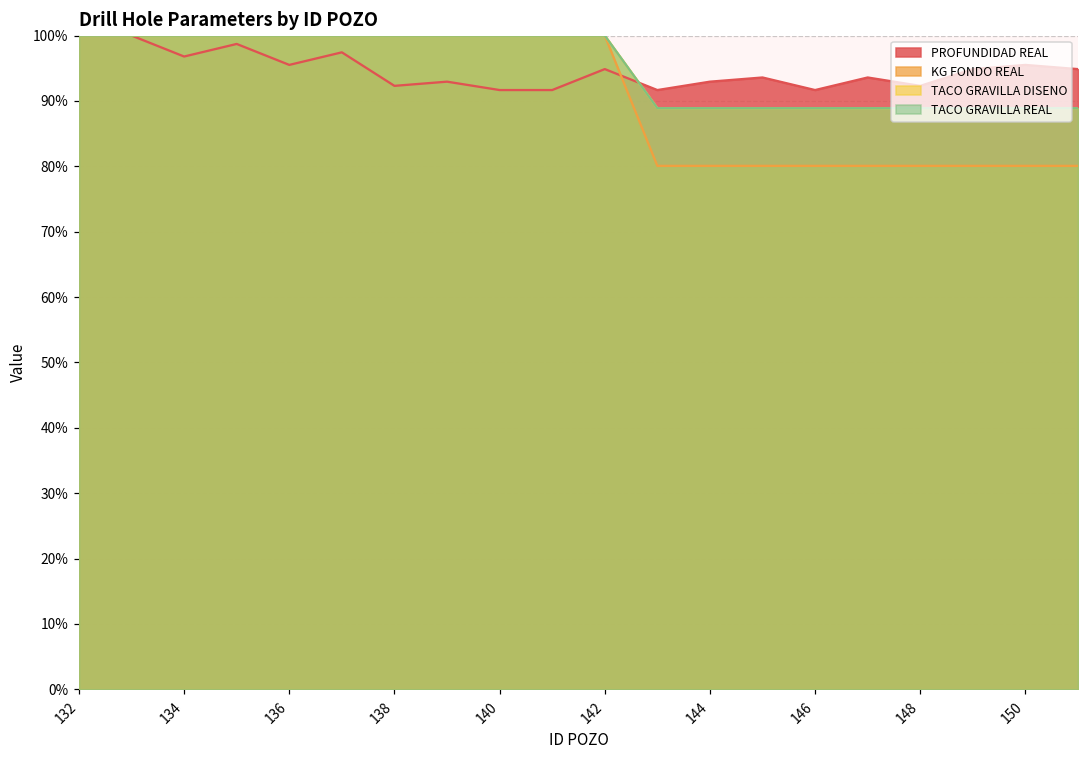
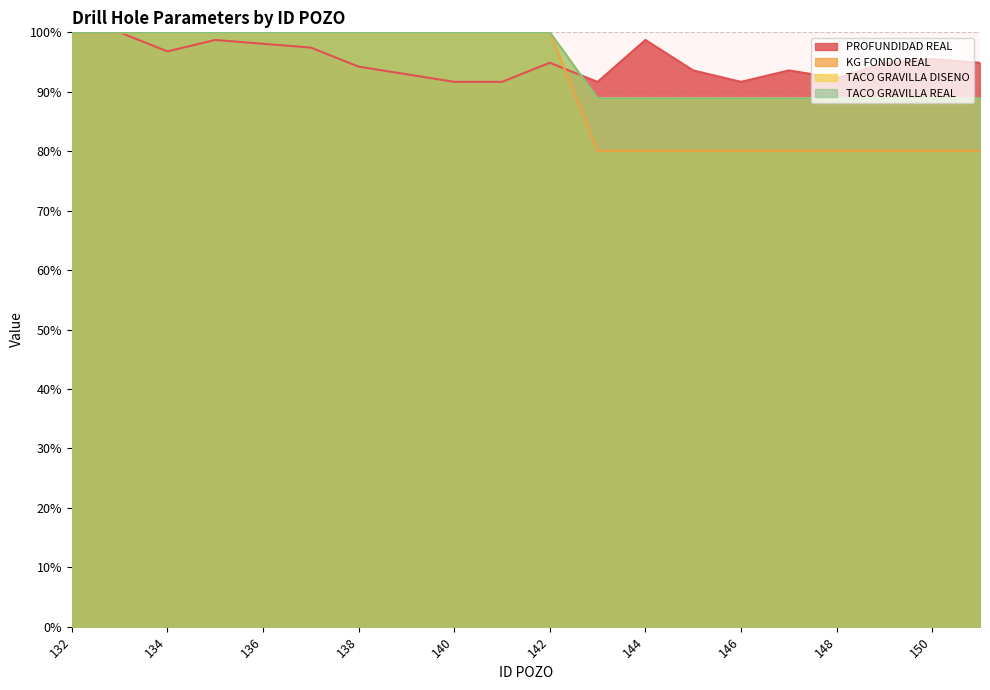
PROFUNDIDAD REAL, 136: 96% -> 98%
PROFUNDIDAD REAL, 138: 92% -> 94%
PROFUNDIDAD REAL, 144: 93% -> 99%
